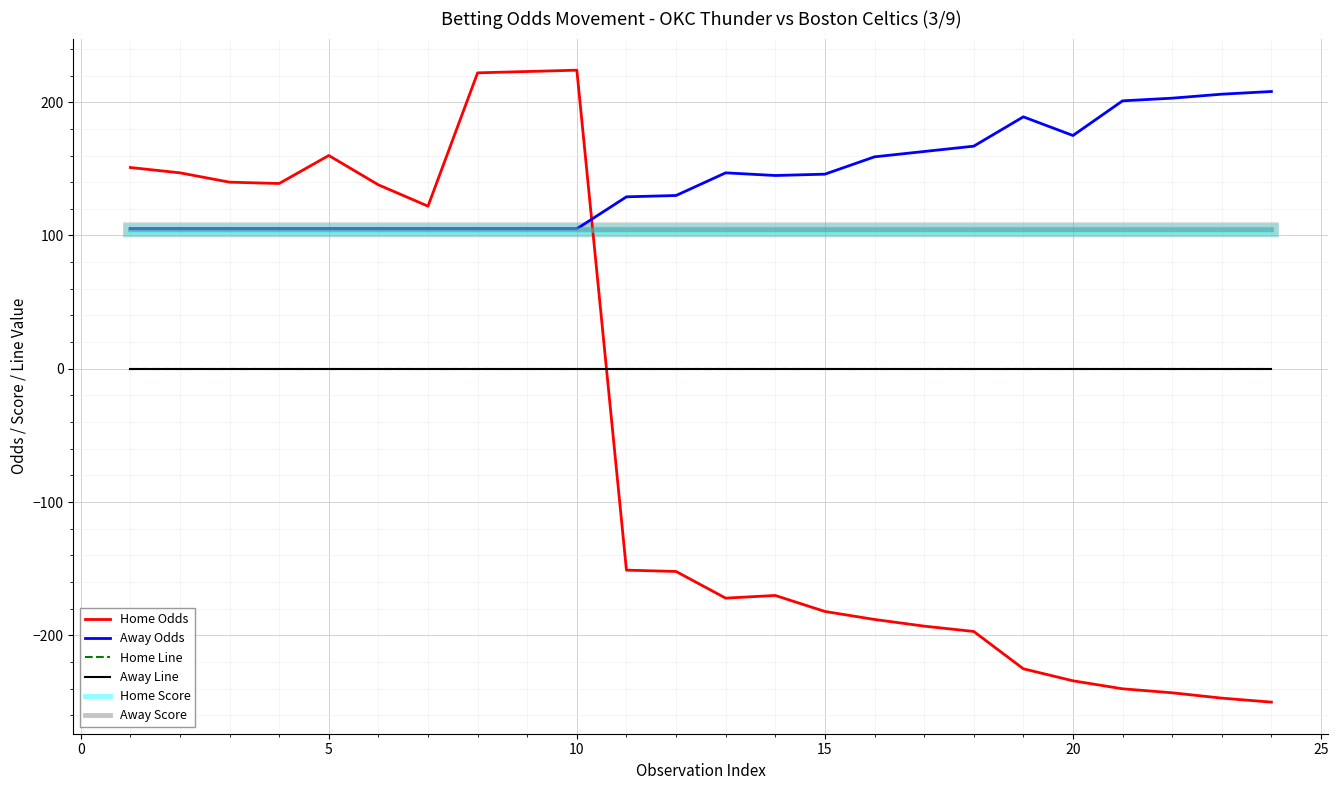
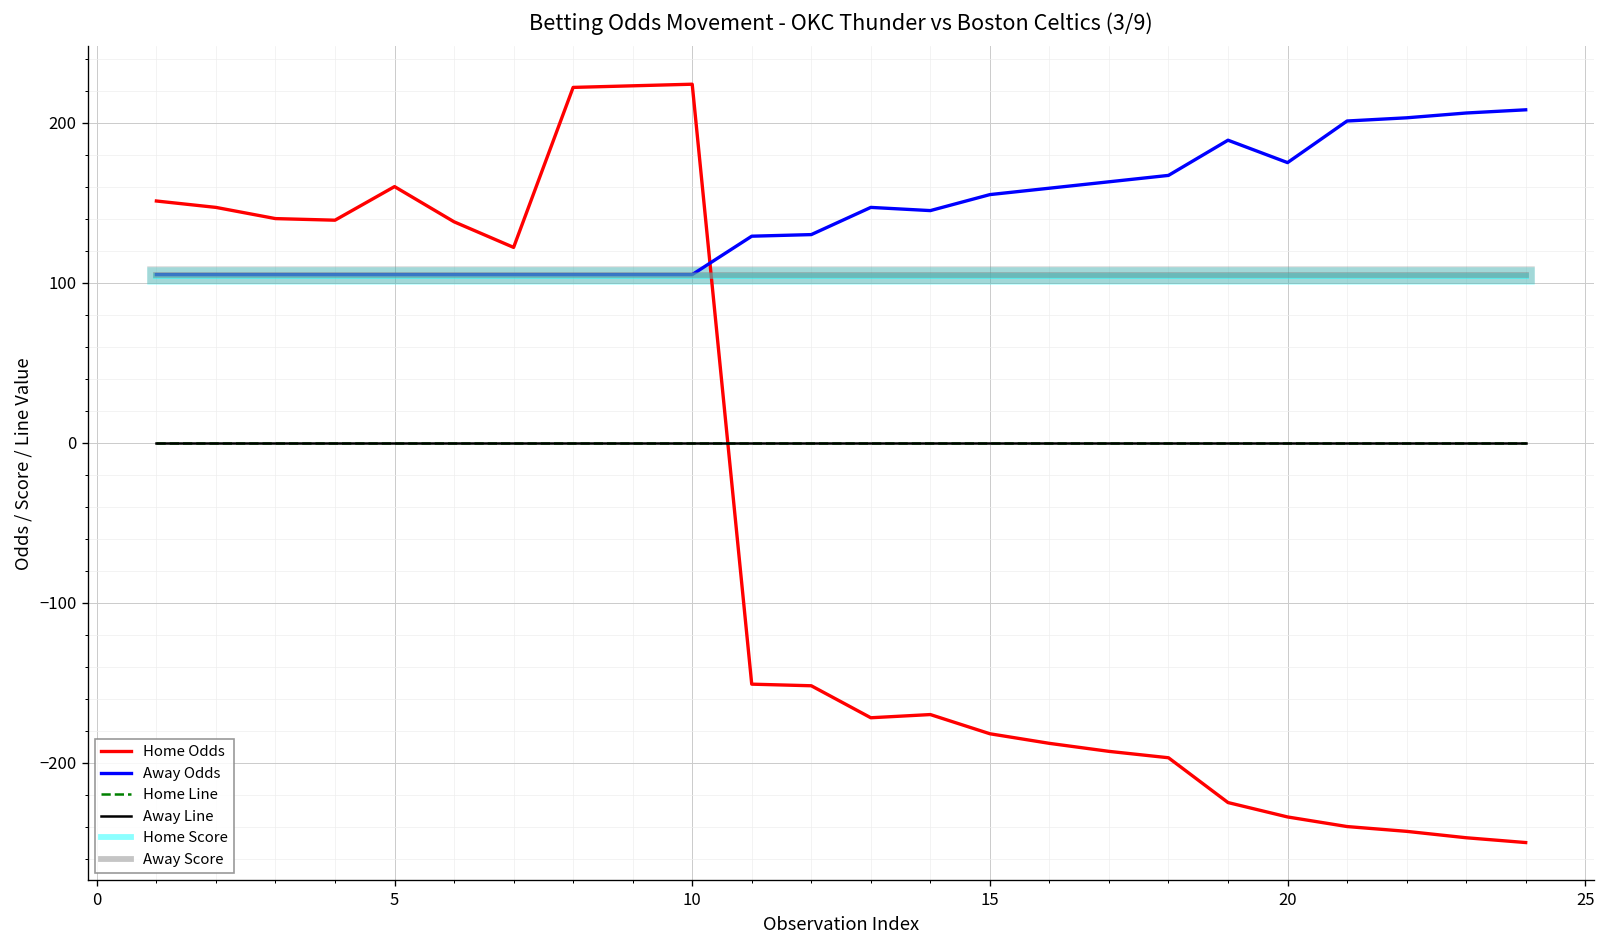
Away Odds, 15: 146 -> 155
